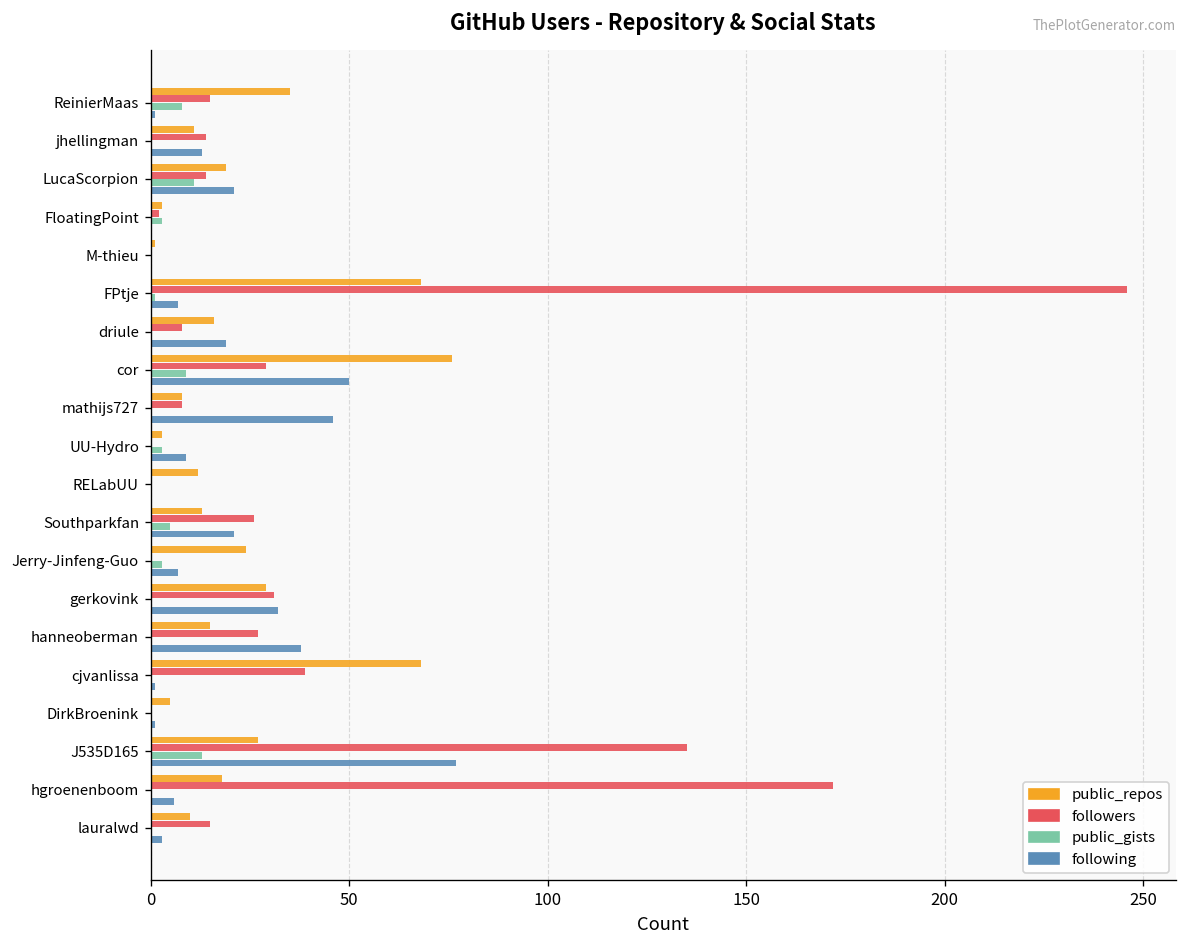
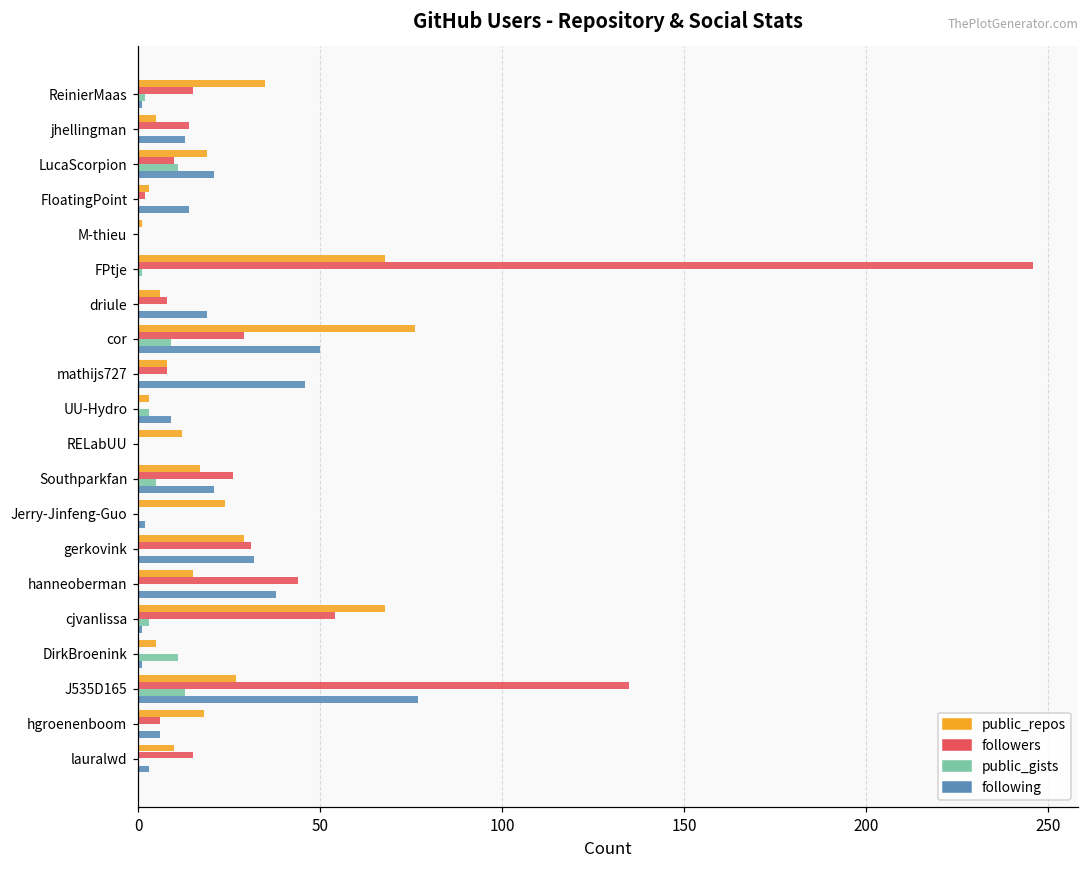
public_gists, ReinierMaas: 8 -> 2
public_repos, jhellingman: 11 -> 5
followers, LucaScorpion: 14 -> 10
public_gists, FloatingPoint: 3 -> 0
following, FloatingPoint: 0 -> 14
following, FPtje: 7 -> 0
public_repos, driule: 16 -> 6
public_repos, Southparkfan: 13 -> 17
public_gists, Jerry-Jinfeng-Guo: 3 -> 0
following, Jerry-Jinfeng-Guo: 7 -> 2
followers, hanneoberman: 27 -> 44
followers, cjvanlissa: 39 -> 54
public_gists, cjvanlissa: 0 -> 3
public_gists, DirkBroenink: 0 -> 11
followers, hgroenenboom: 172 -> 6
